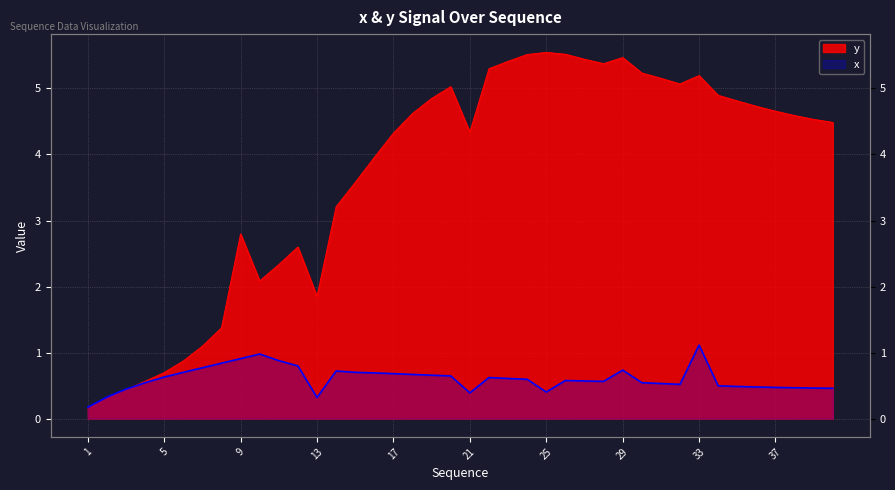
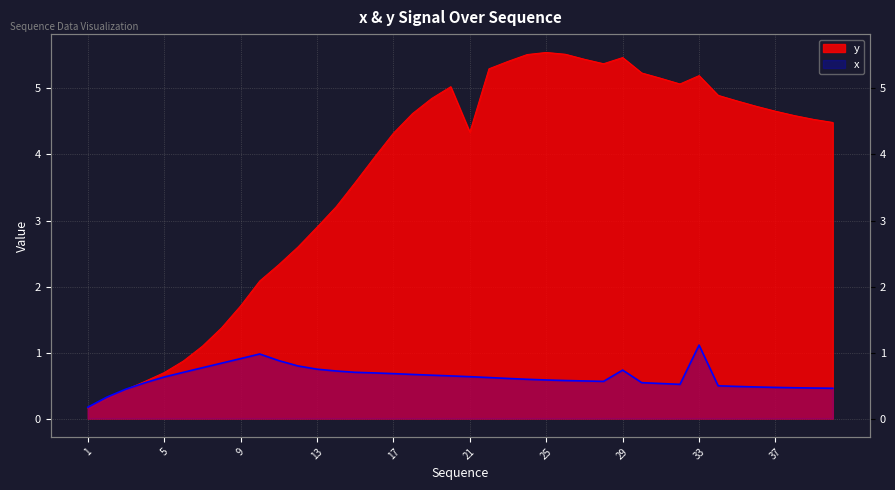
y, 9: 2.8 -> 1.7
y, 13: 1.9 -> 2.9
x, 13: 0.3 -> 0.7
x, 21: 0.4 -> 0.6
x, 25: 0.4 -> 0.6
